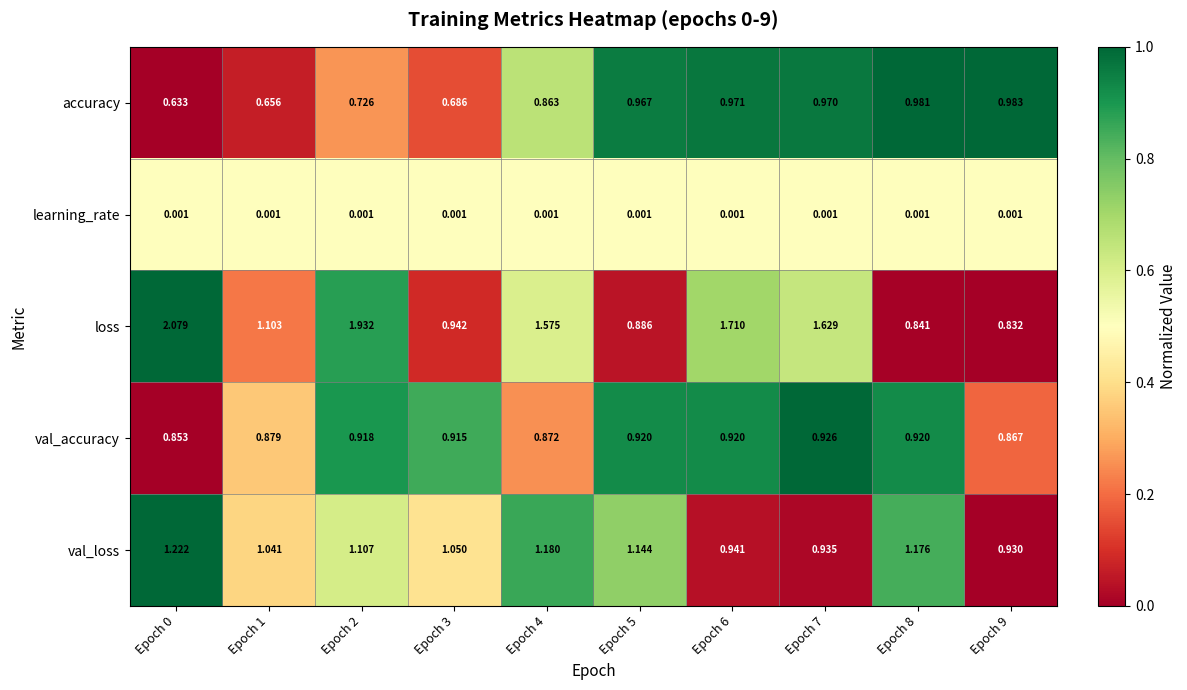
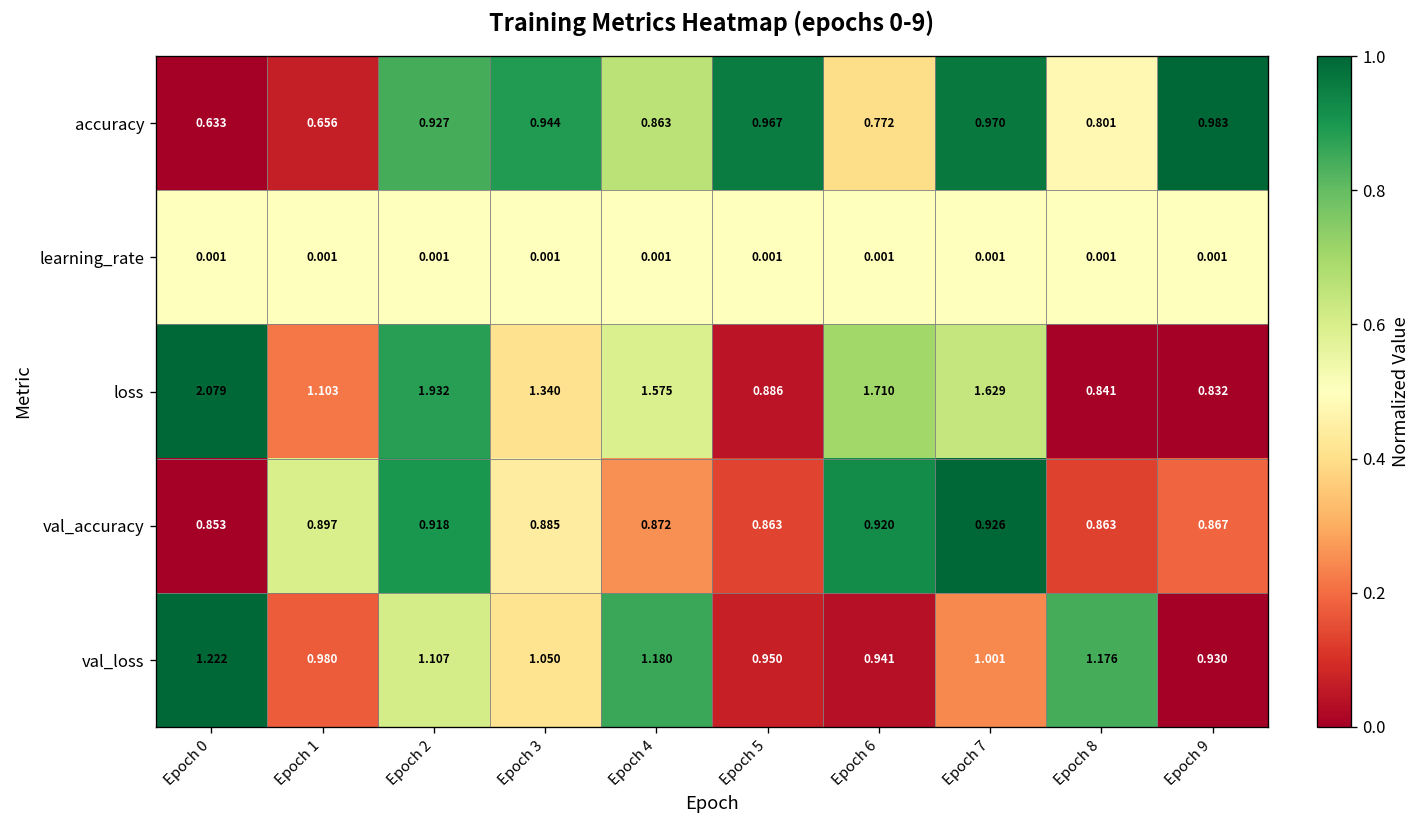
accuracy, Epoch 2: 0.726 -> 0.927
accuracy, Epoch 3: 0.686 -> 0.944
accuracy, Epoch 6: 0.971 -> 0.772
accuracy, Epoch 8: 0.981 -> 0.801
loss, Epoch 3: 0.942 -> 1.340
val_accuracy, Epoch 1: 0.879 -> 0.897
val_accuracy, Epoch 3: 0.915 -> 0.885
val_accuracy, Epoch 5: 0.920 -> 0.863
val_accuracy, Epoch 8: 0.920 -> 0.863
val_loss, Epoch 1: 1.041 -> 0.980
val_loss, Epoch 5: 1.144 -> 0.950
val_loss, Epoch 7: 0.935 -> 1.001
